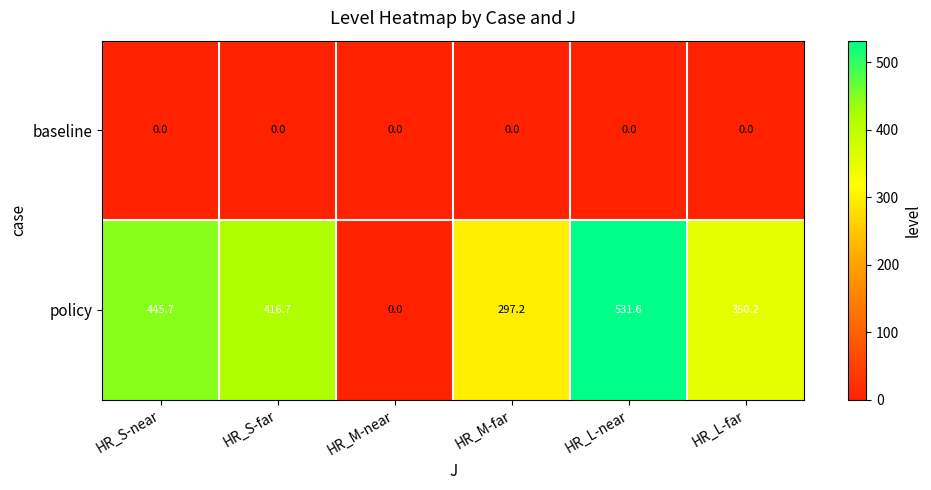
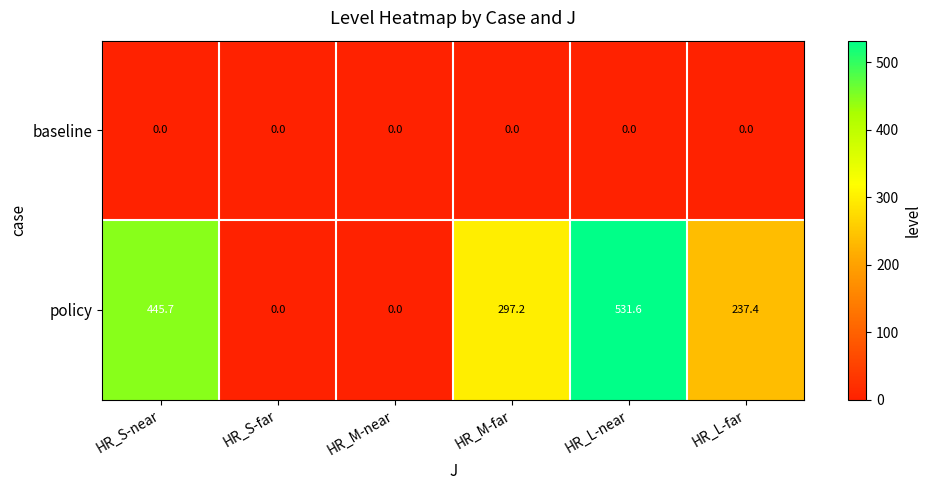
policy, HR_S-far: 416.7 -> 0.0
policy, HR_L-far: 350.2 -> 237.4
